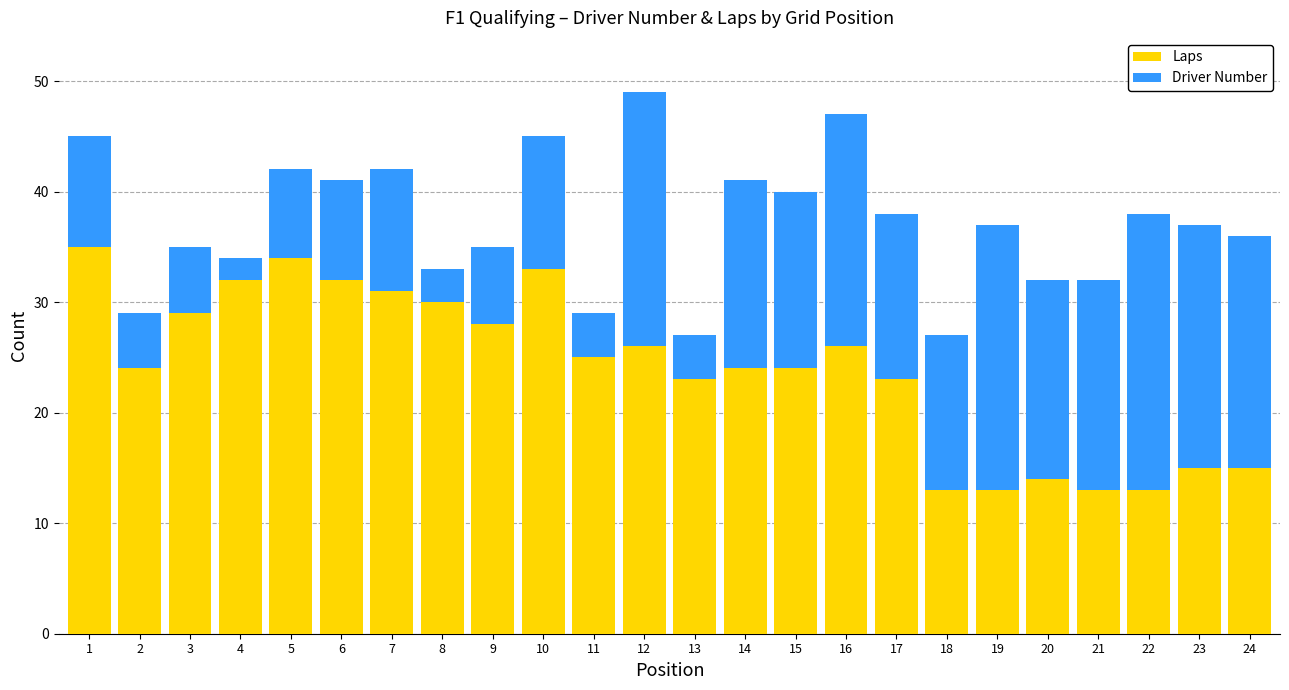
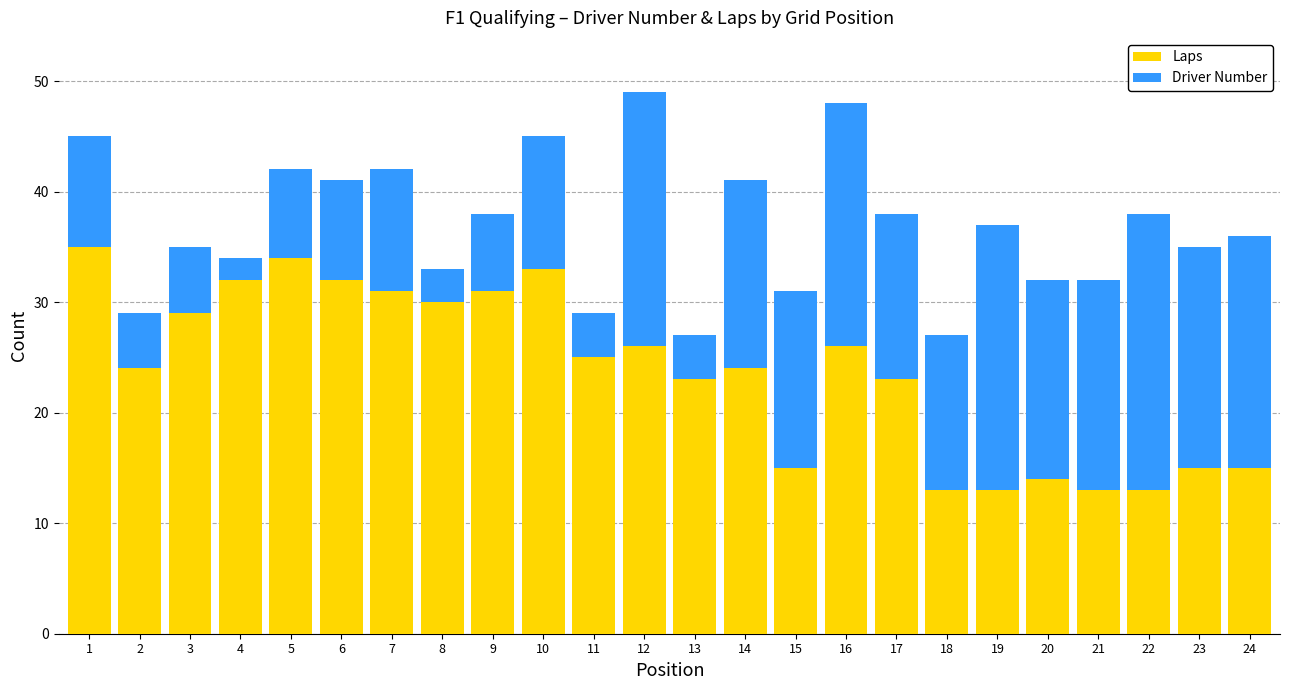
Laps, 9: 28 -> 31
Laps, 15: 24 -> 15
Driver Number, 16: 21 -> 22
Driver Number, 23: 22 -> 20
